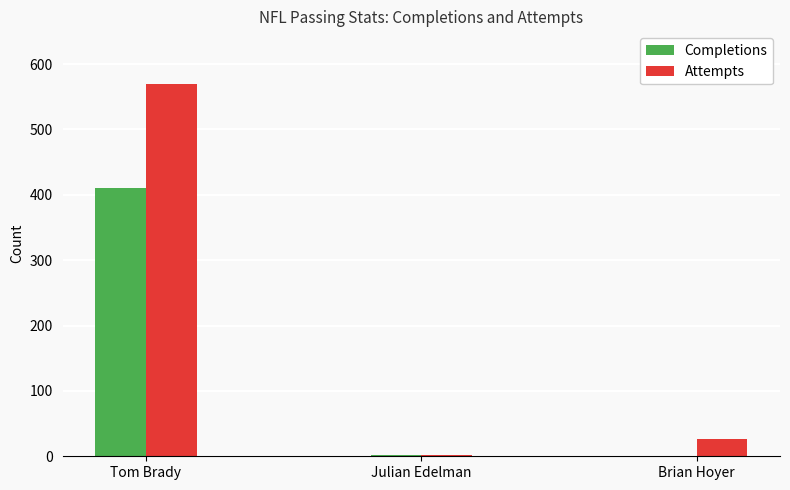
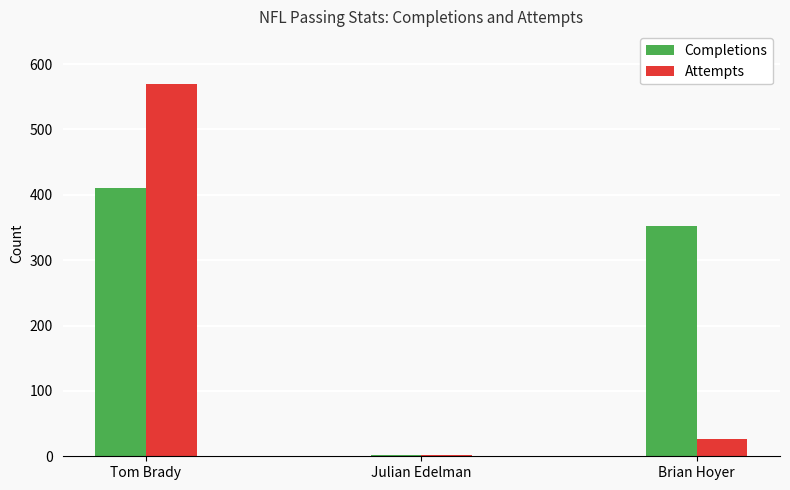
Completions, Brian Hoyer: 0 -> 350
